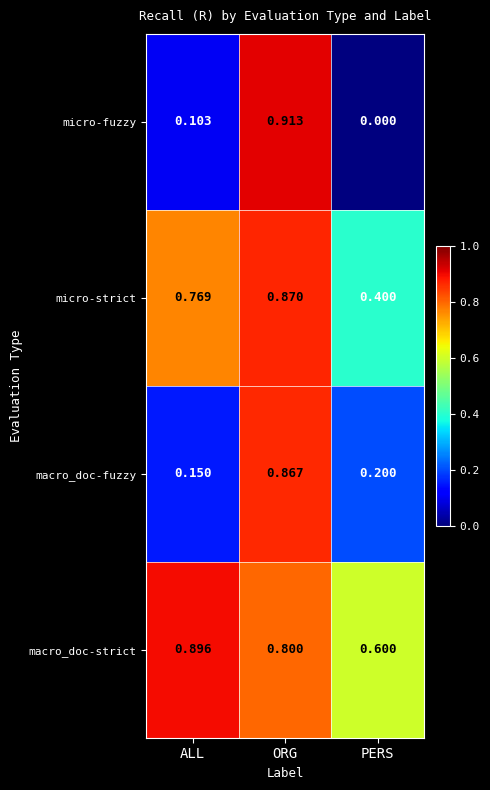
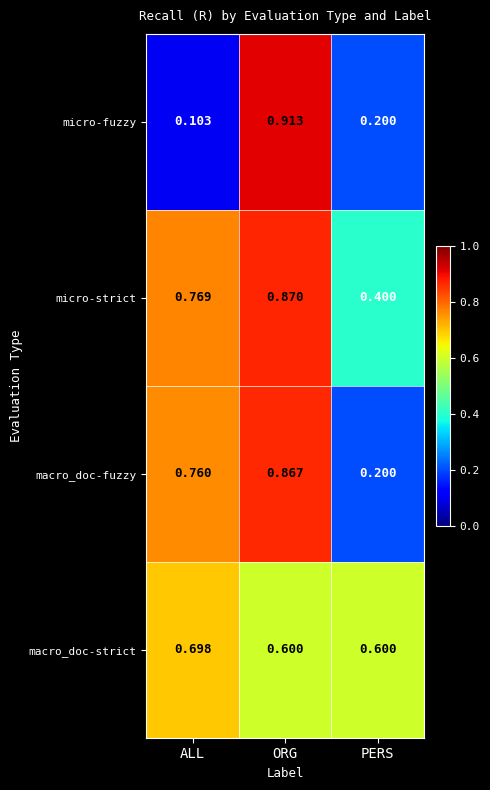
micro-fuzzy, PERS: 0.000 -> 0.200
macro_doc-fuzzy, ALL: 0.150 -> 0.760
macro_doc-strict, ALL: 0.896 -> 0.698
macro_doc-strict, ORG: 0.800 -> 0.600
